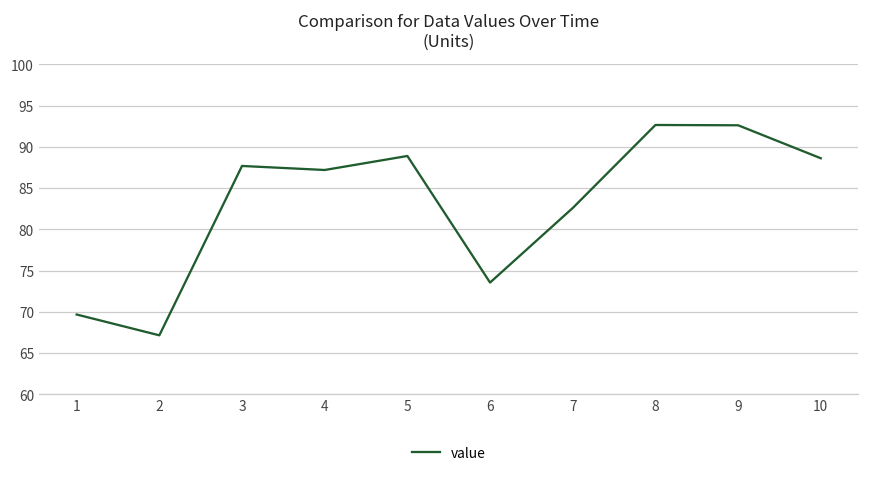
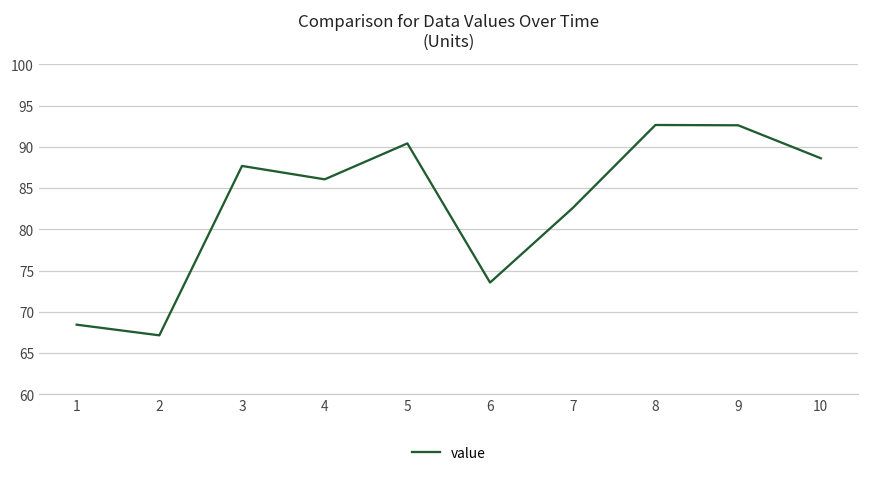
1: 70 -> 68
4: 87 -> 86
5: 89 -> 90
